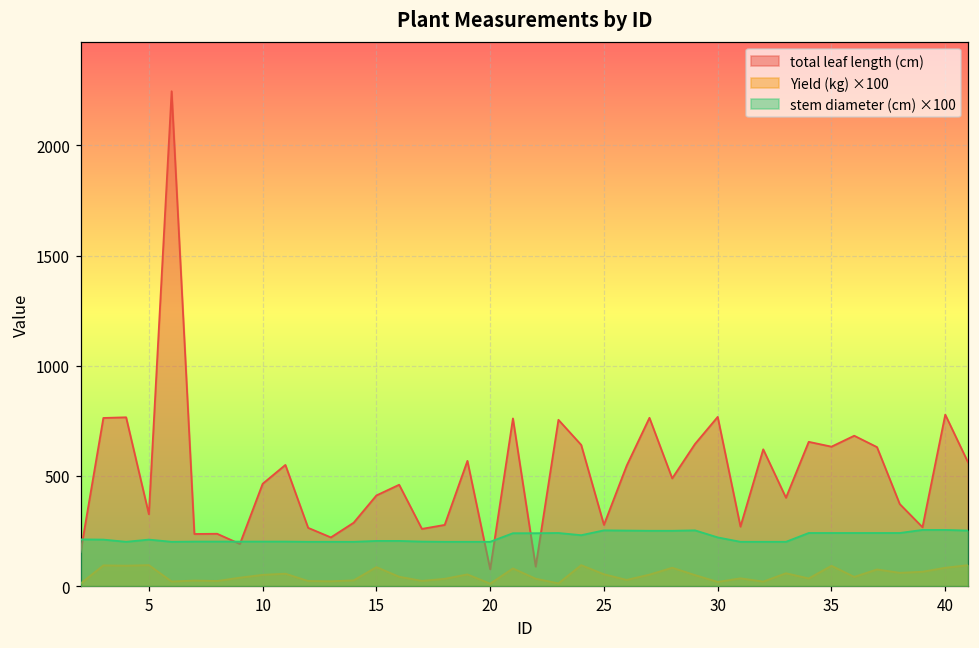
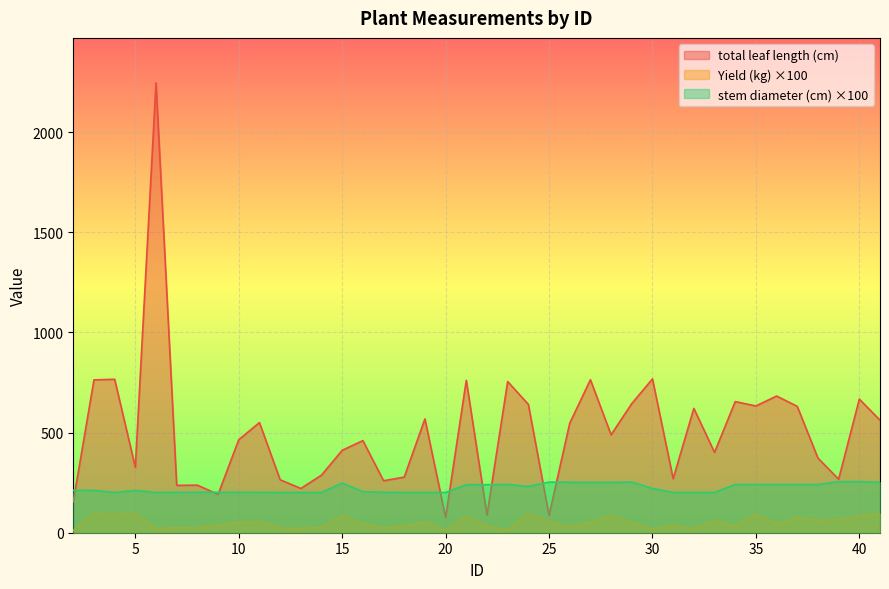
stem diameter (cm) ×100, 15: 200 -> 250
total leaf length (cm), 25: 280 -> 90
total leaf length (cm), 40: 780 -> 670
